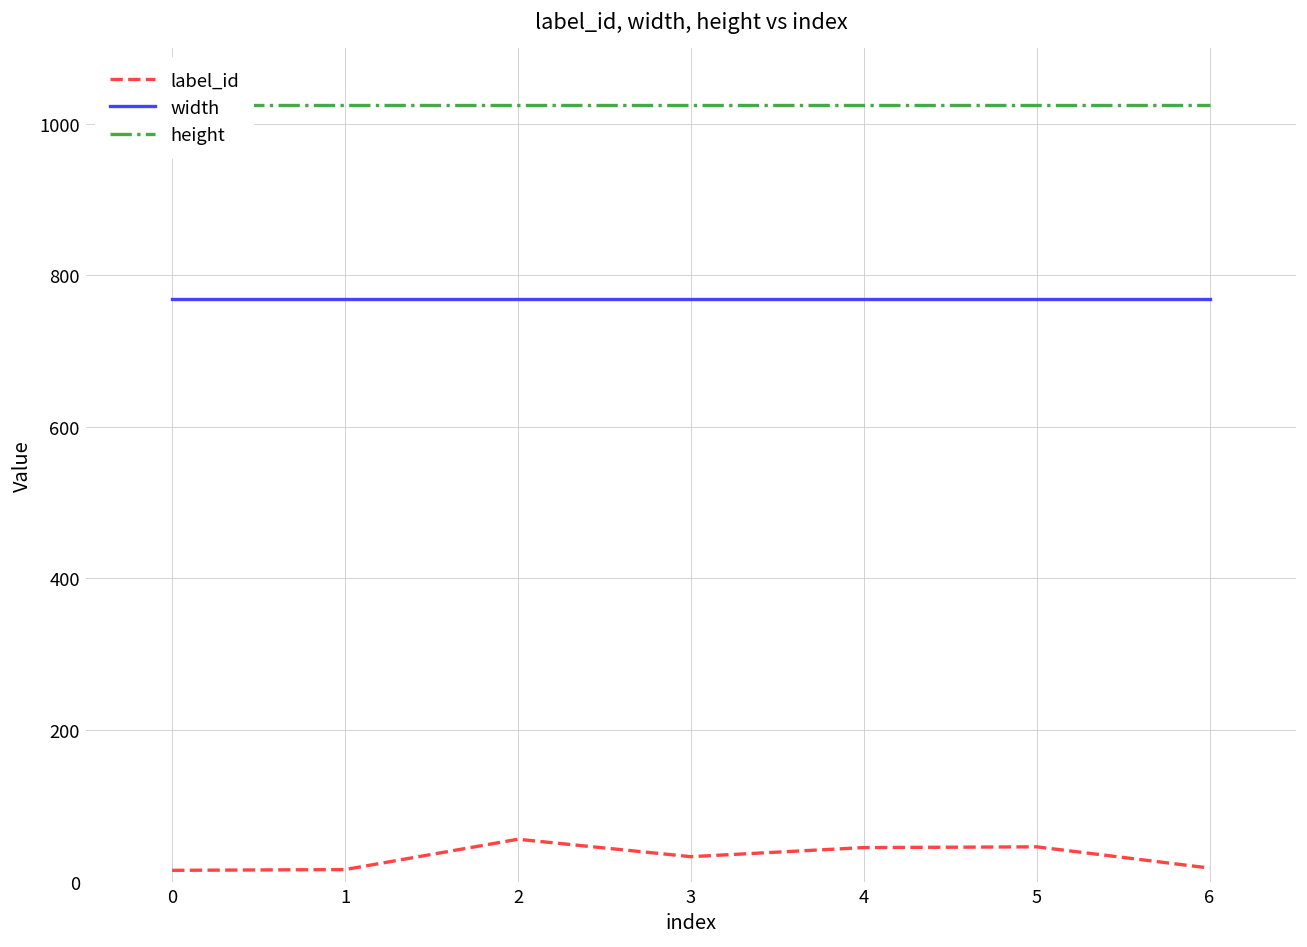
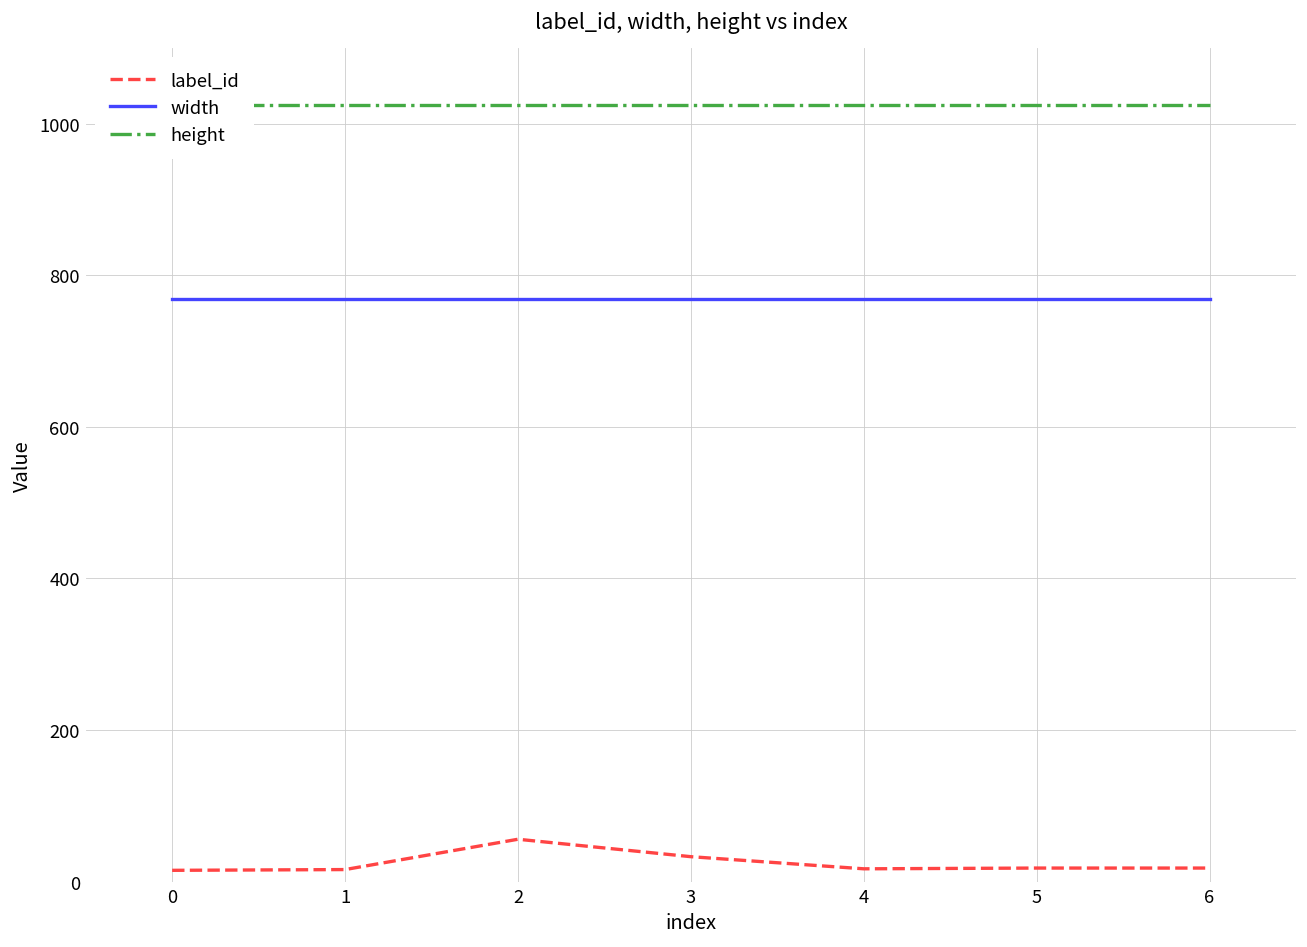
label_id, 4: 50 -> 20
label_id, 5: 50 -> 20
